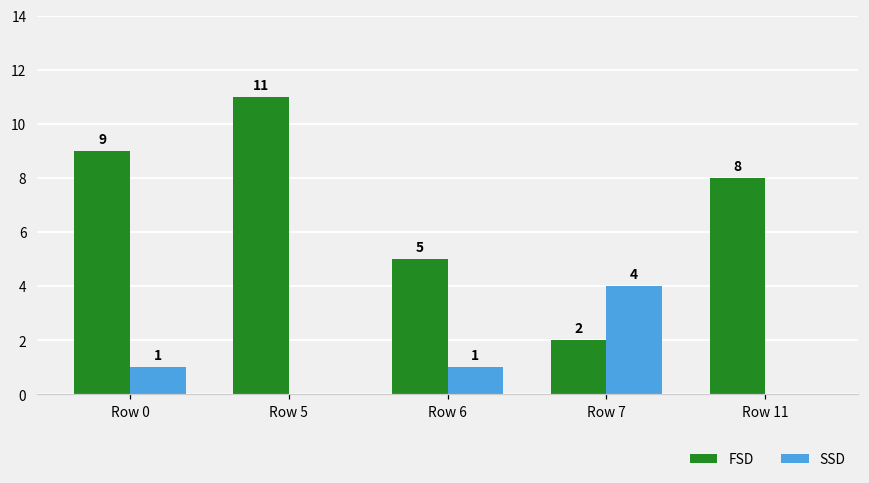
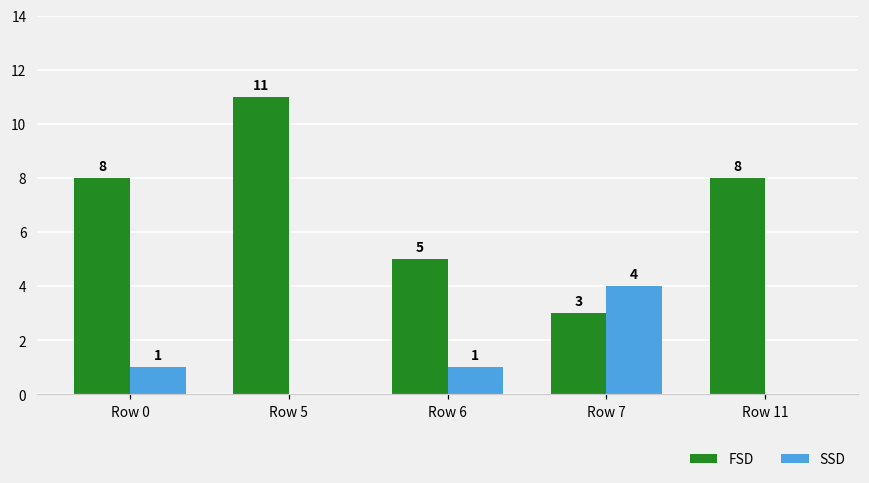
FSD, Row 0: 9 -> 8
FSD, Row 7: 2 -> 3
